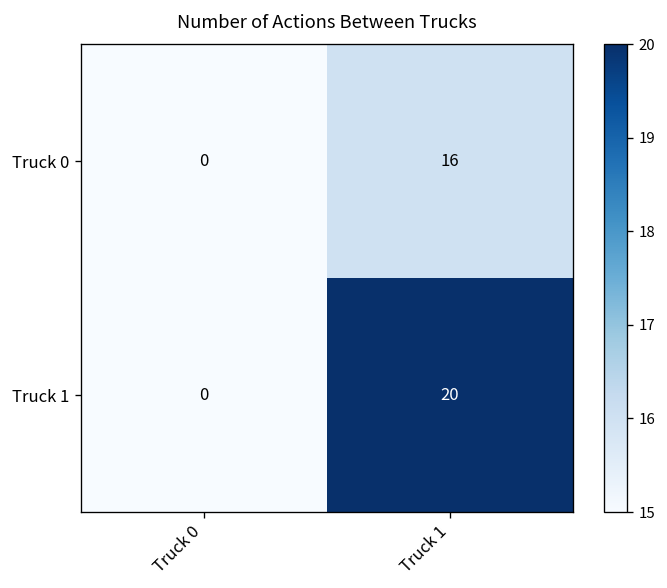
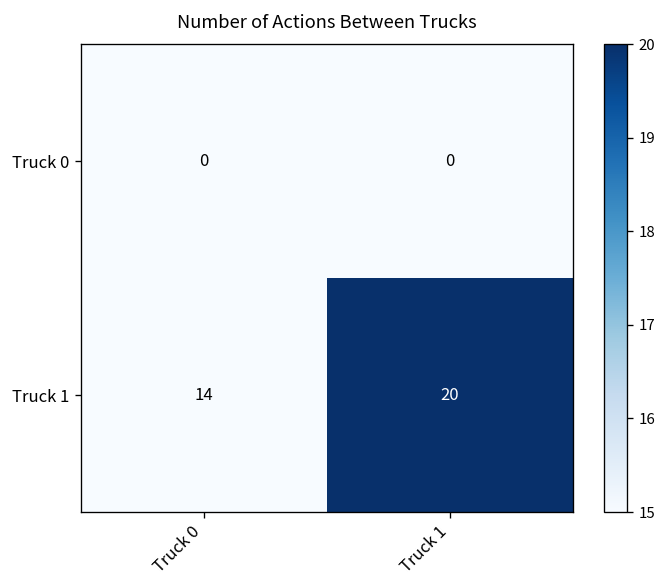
Truck 0, Truck 1: 16 -> 0
Truck 1, Truck 0: 0 -> 14
